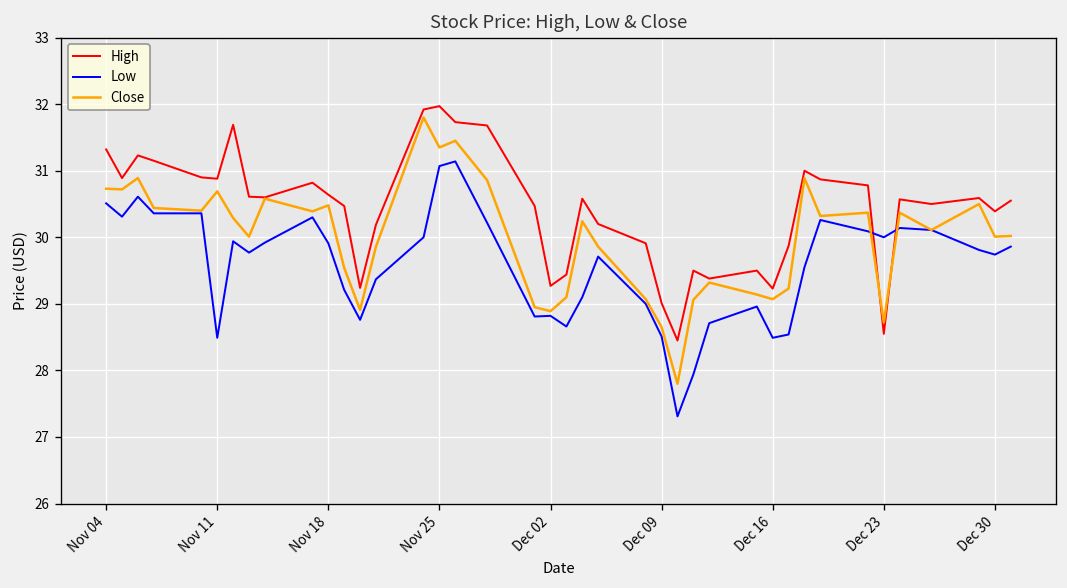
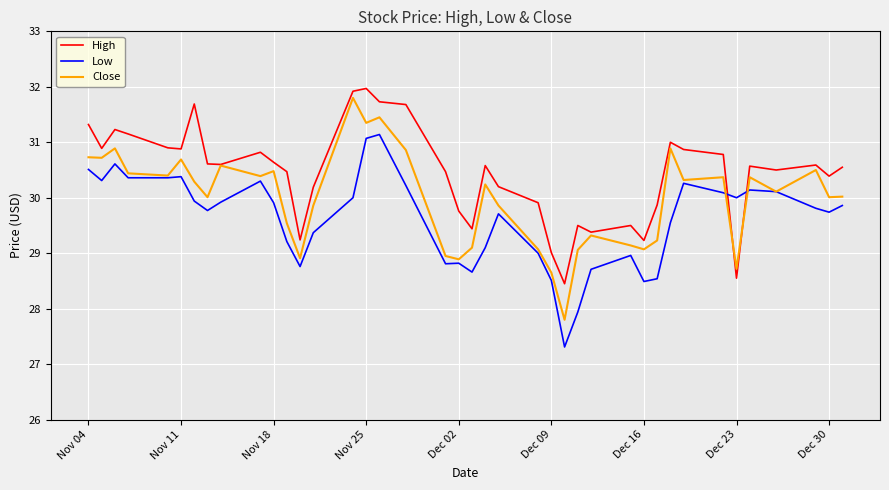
Low, Nov 11: 28.5 -> 30.4
High, Dec 02: 29.3 -> 29.8
